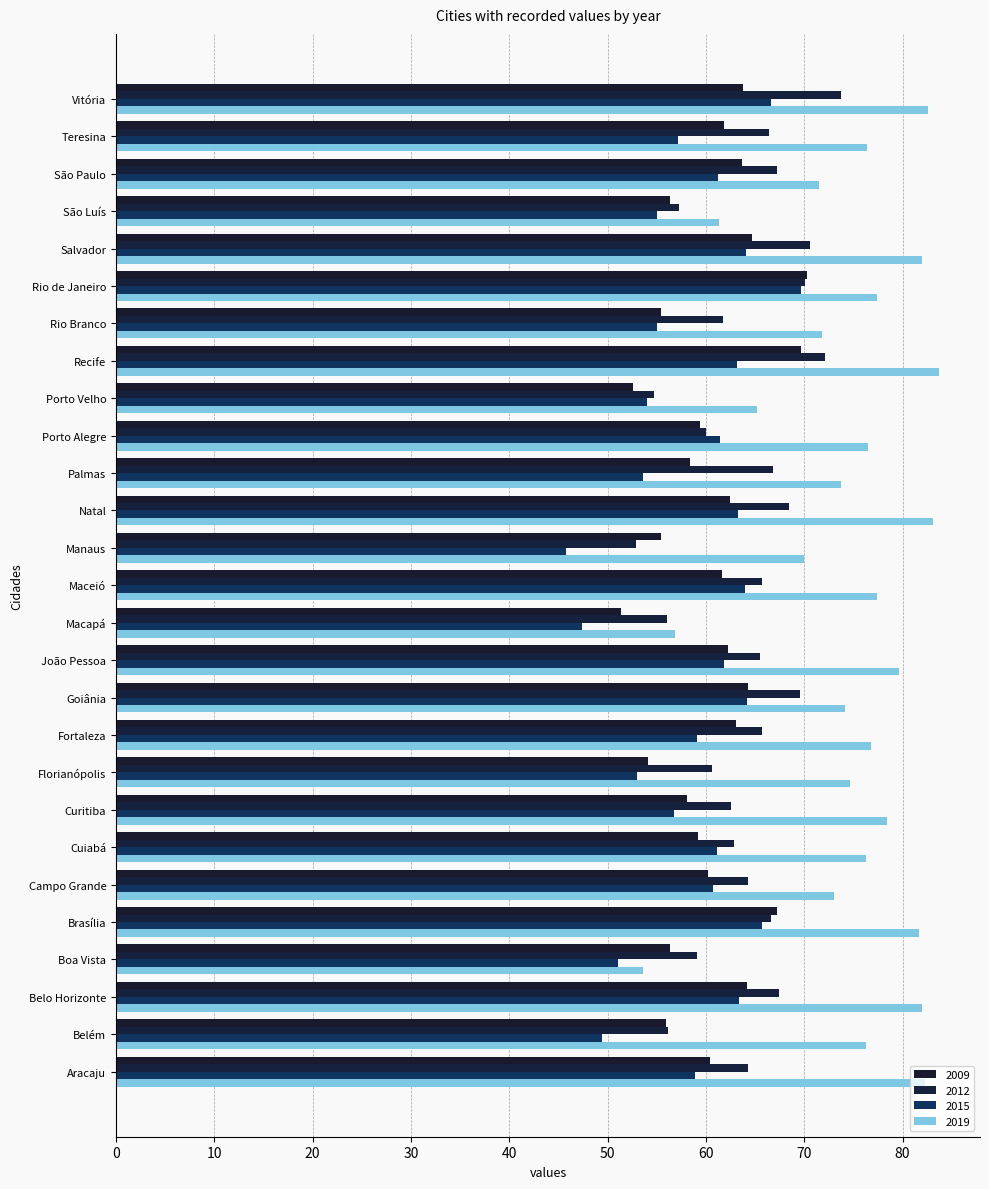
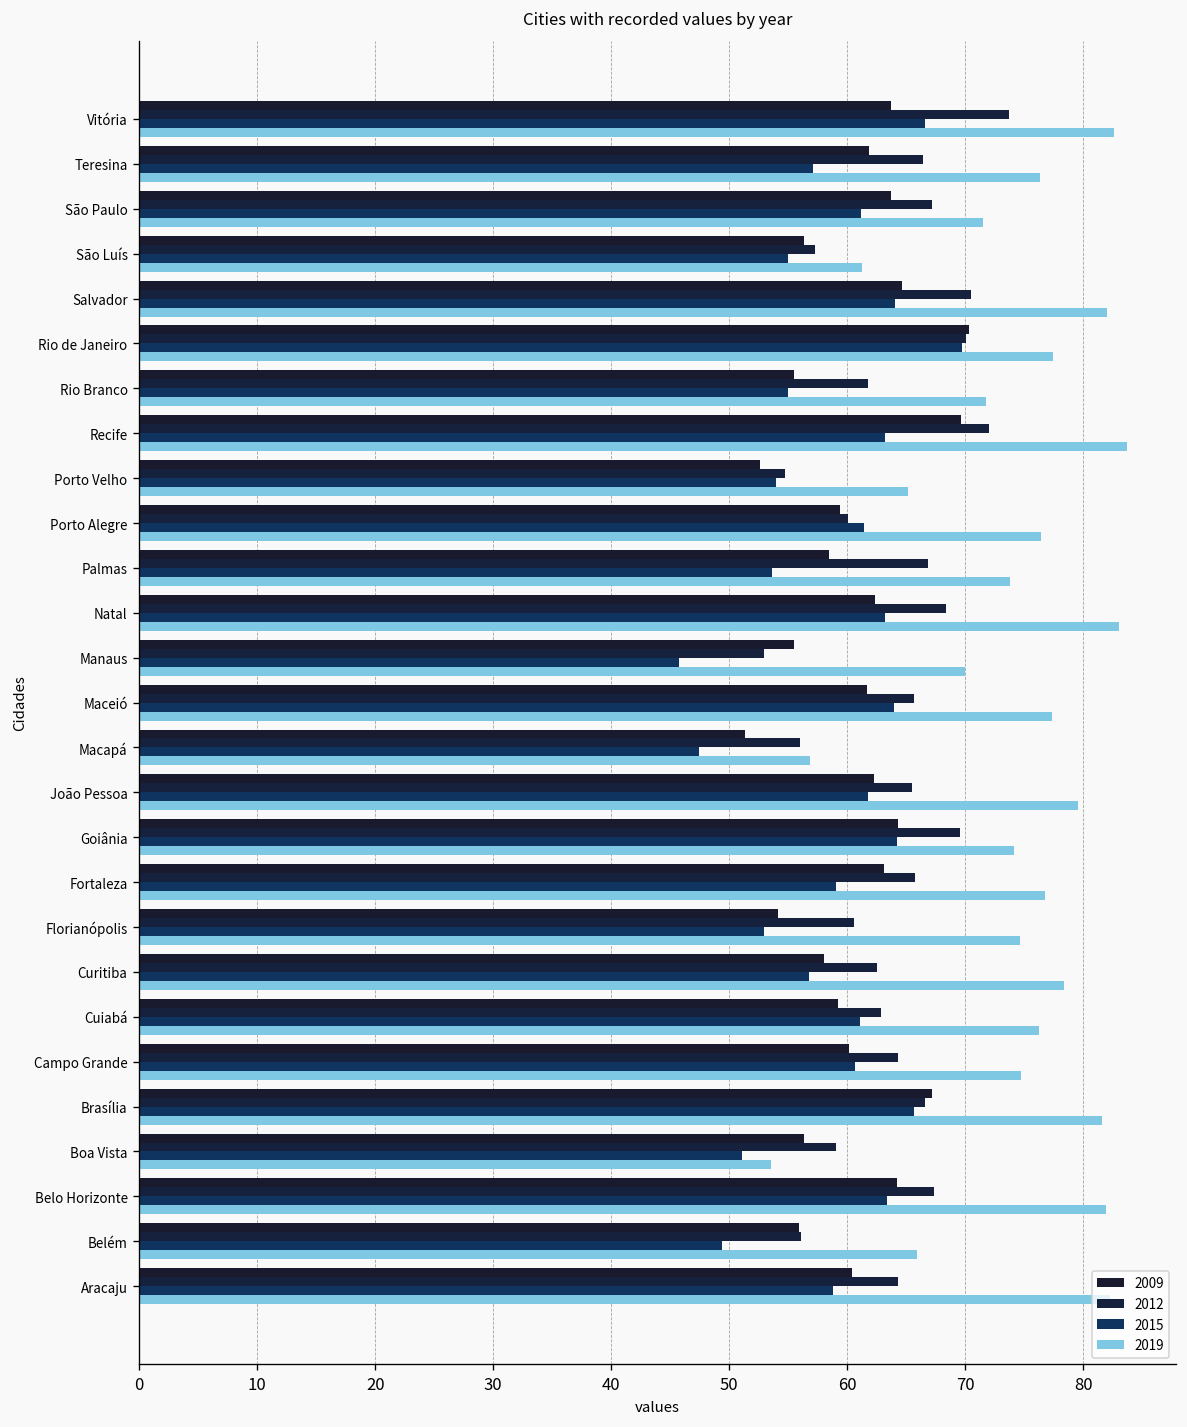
2019, Campo Grande: 73 -> 75
2019, Belém: 76 -> 66
